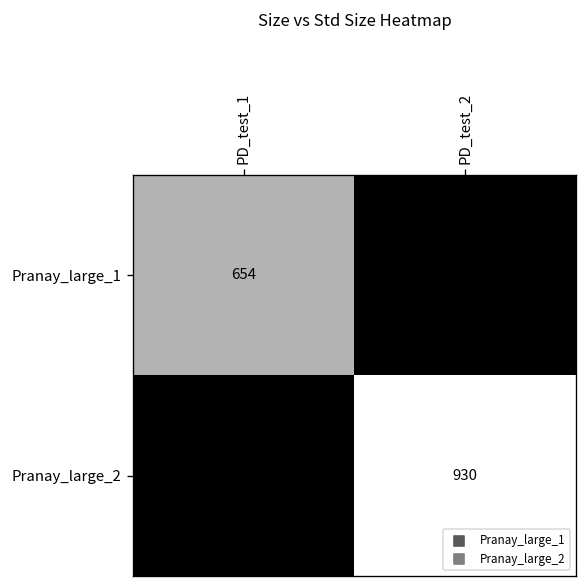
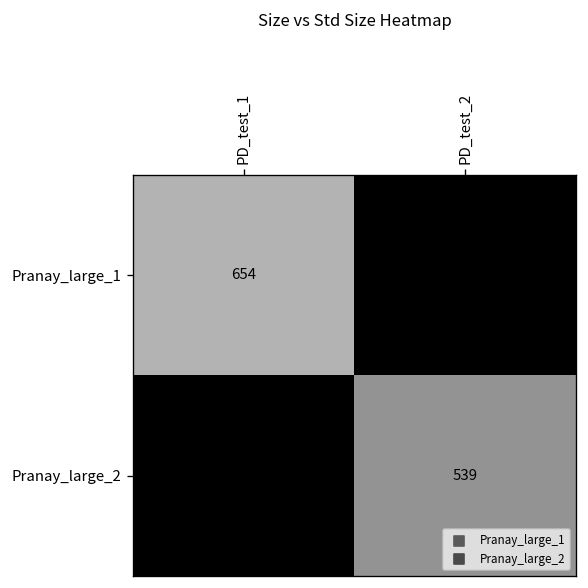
Pranay_large_2, PD_test_2: 930 -> 539
